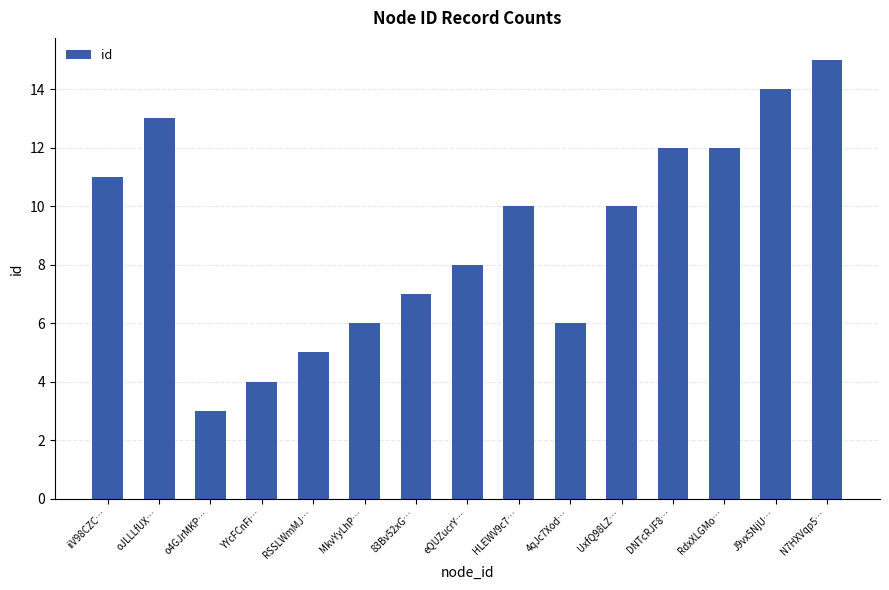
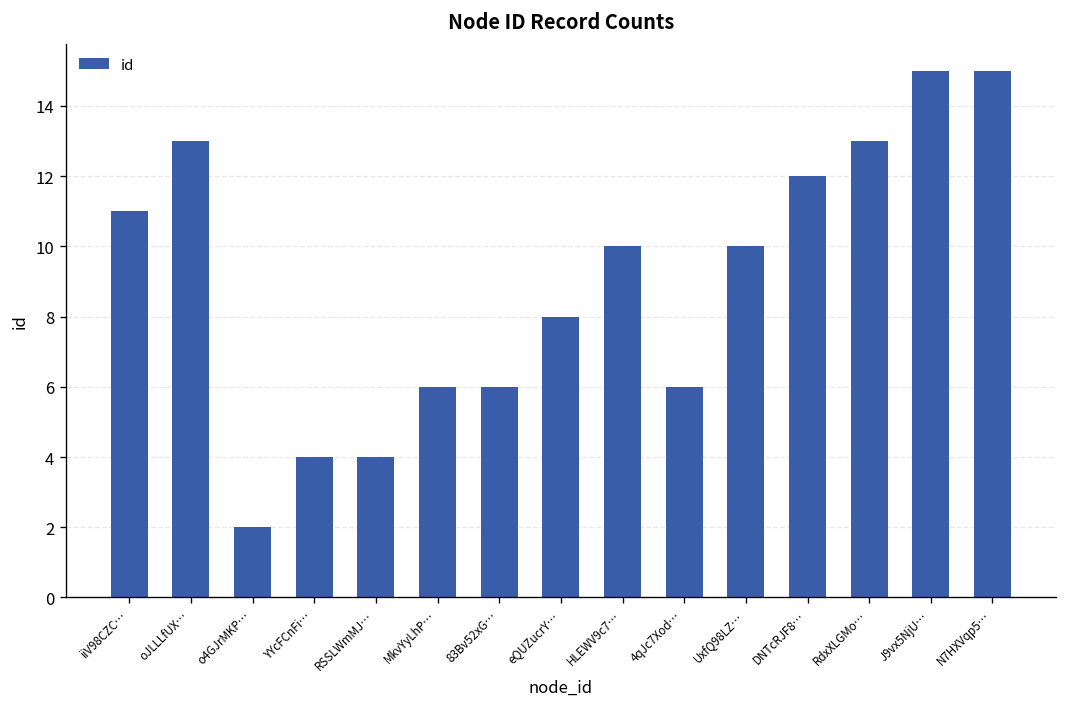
o4GJrMKP…: 3 -> 2
RSSLWmMJ…: 5 -> 4
83Bv52xG…: 7 -> 6
RdxXLGMo…: 12 -> 13
J9vx5NjU…: 14 -> 15
